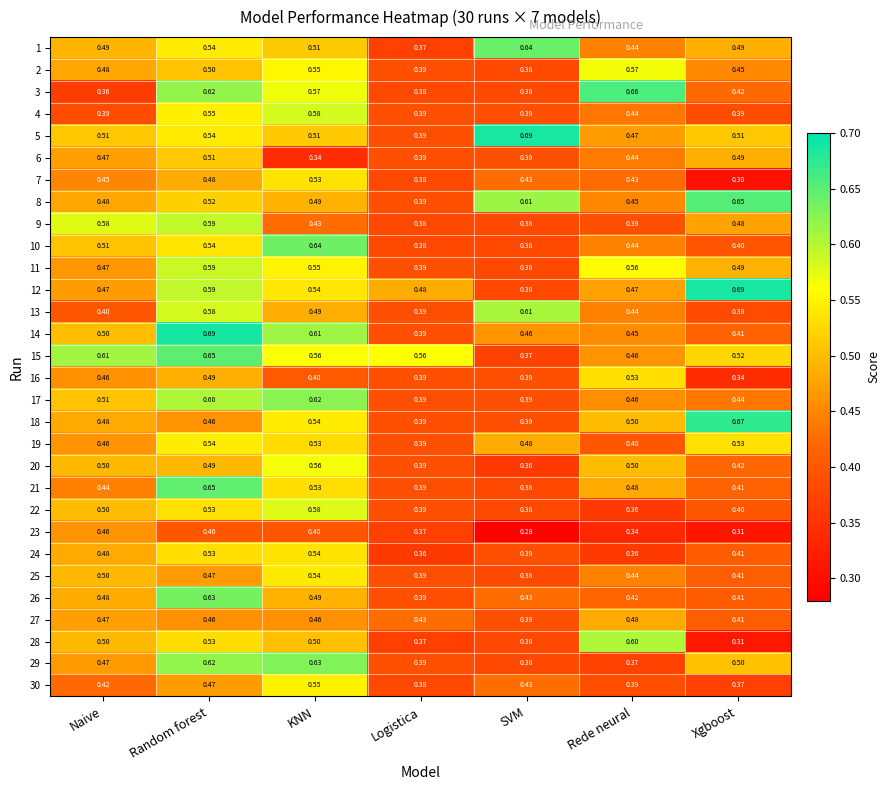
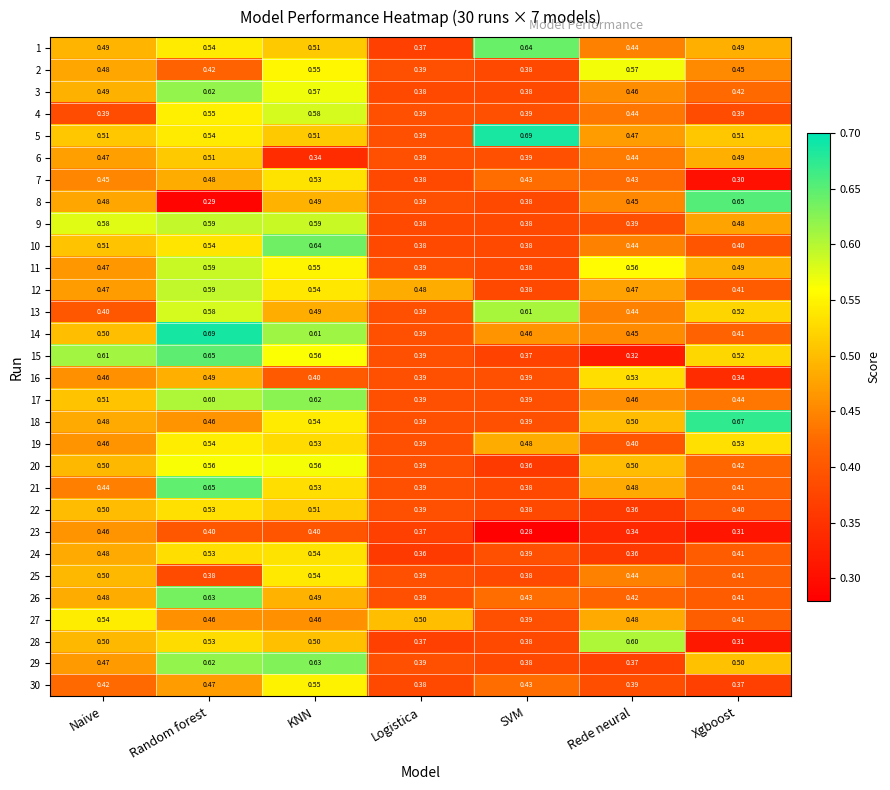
2, Random forest: 0.50 -> 0.42
3, Naive: 0.36 -> 0.49
3, Rede neural: 0.66 -> 0.46
8, Random forest: 0.52 -> 0.29
8, SVM: 0.61 -> 0.38
9, KNN: 0.43 -> 0.59
12, Xgboost: 0.69 -> 0.41
13, Xgboost: 0.38 -> 0.52
15, Logistica: 0.56 -> 0.39
15, Rede neural: 0.46 -> 0.32
20, Random forest: 0.49 -> 0.56
22, KNN: 0.58 -> 0.51
25, Random forest: 0.47 -> 0.38
27, Naive: 0.47 -> 0.54
27, Logistica: 0.43 -> 0.50
